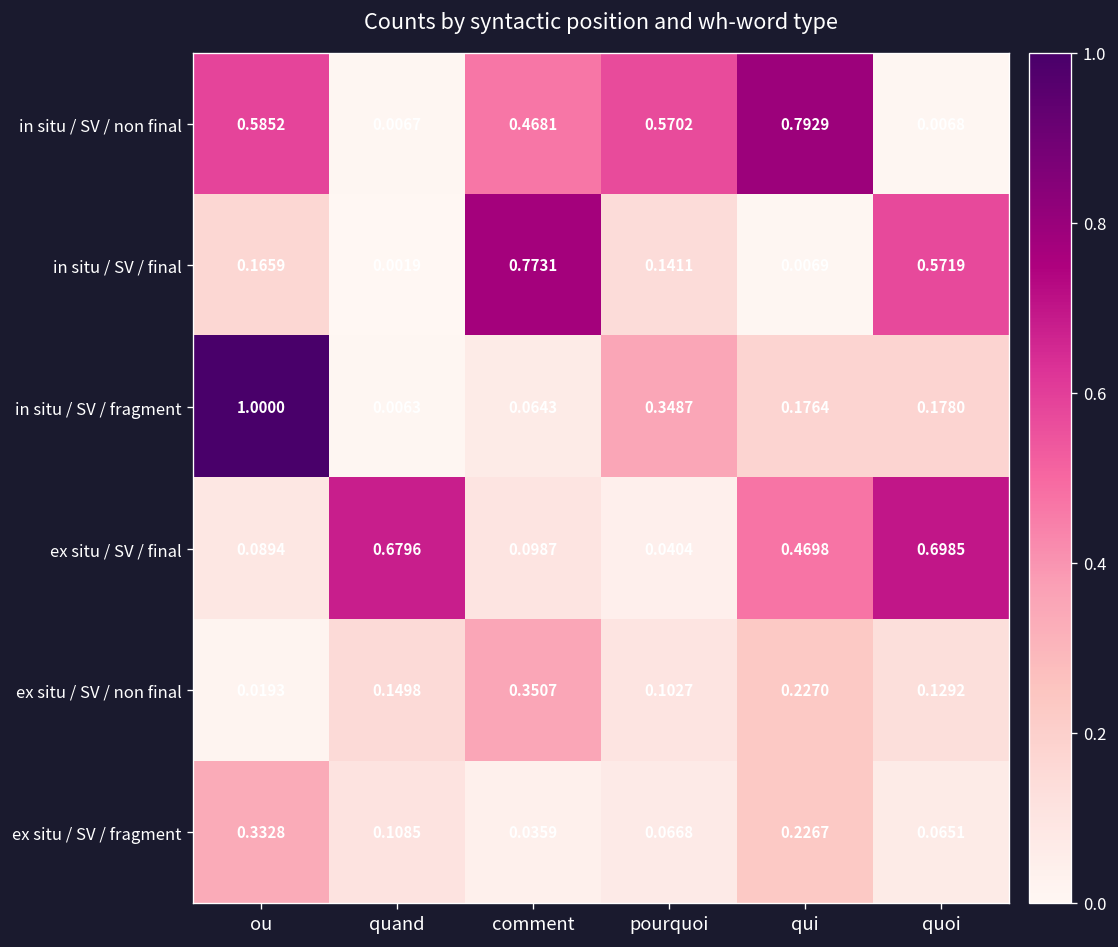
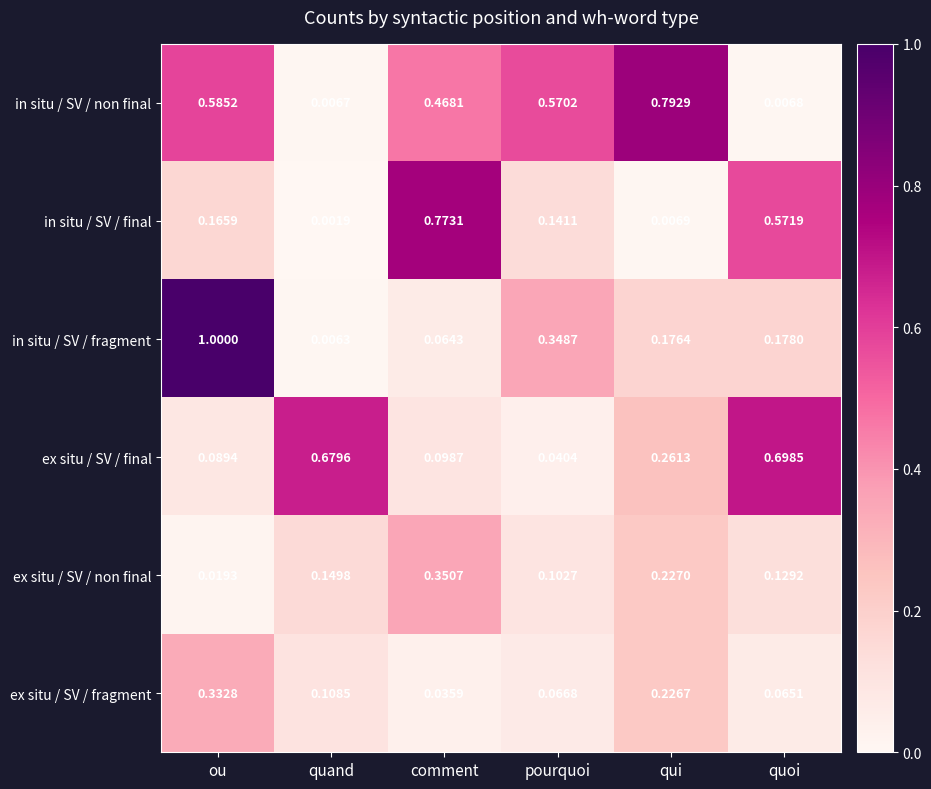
ex situ / SV / final, qui: 0.4698 -> 0.2613
